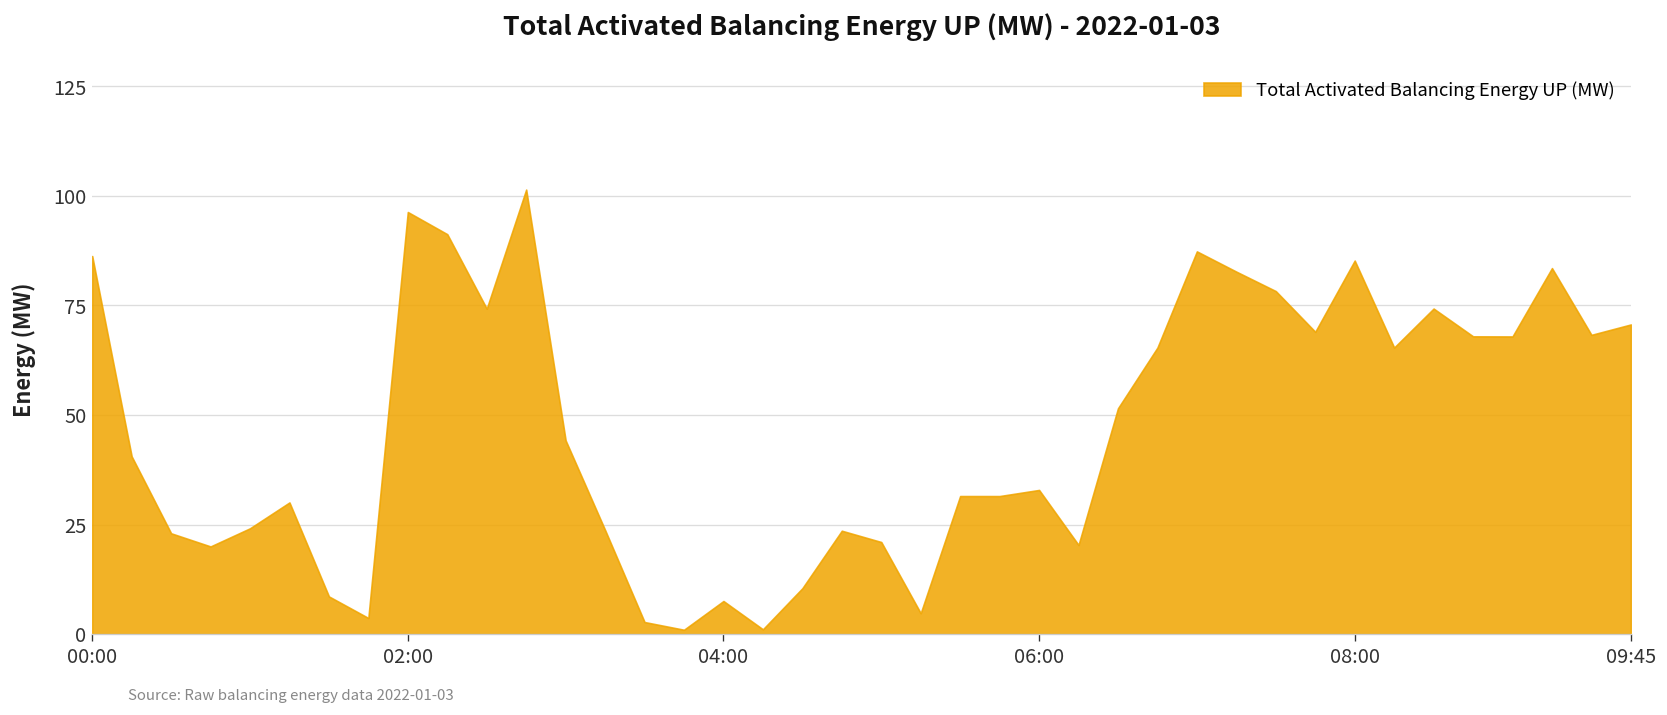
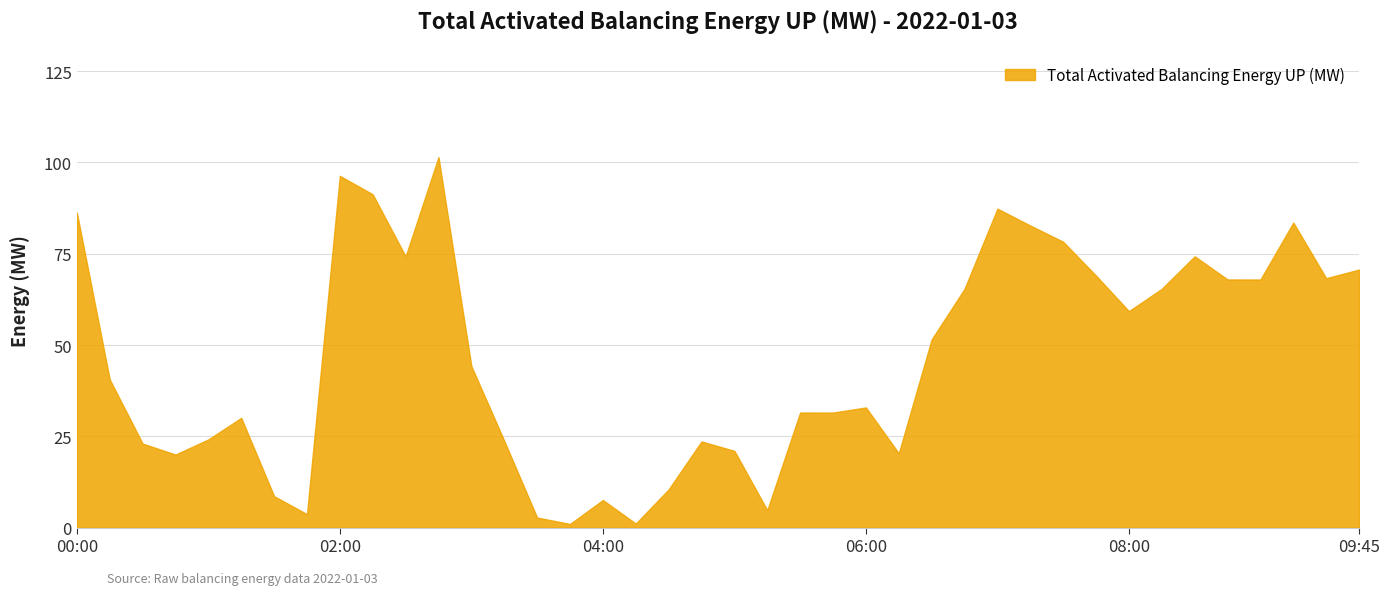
08:00: 85 -> 59
